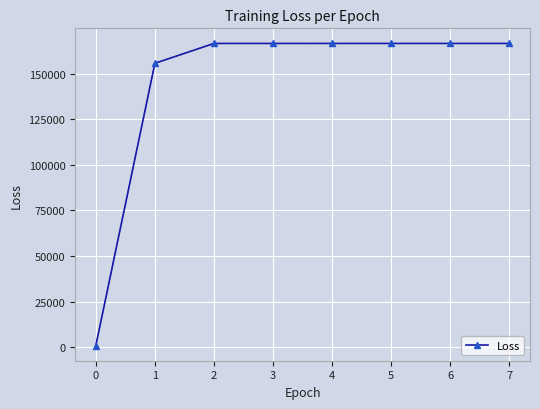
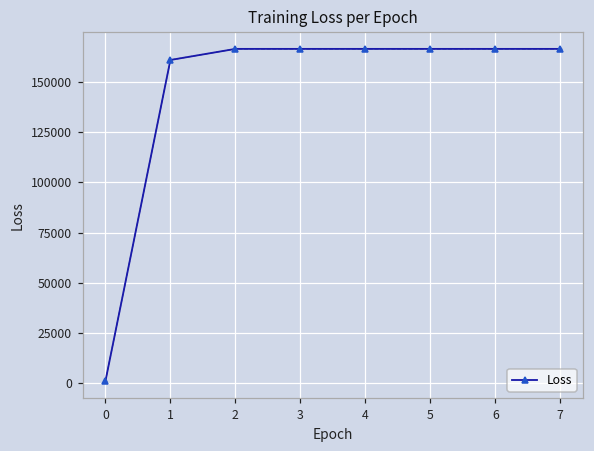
1: 156000 -> 161000
